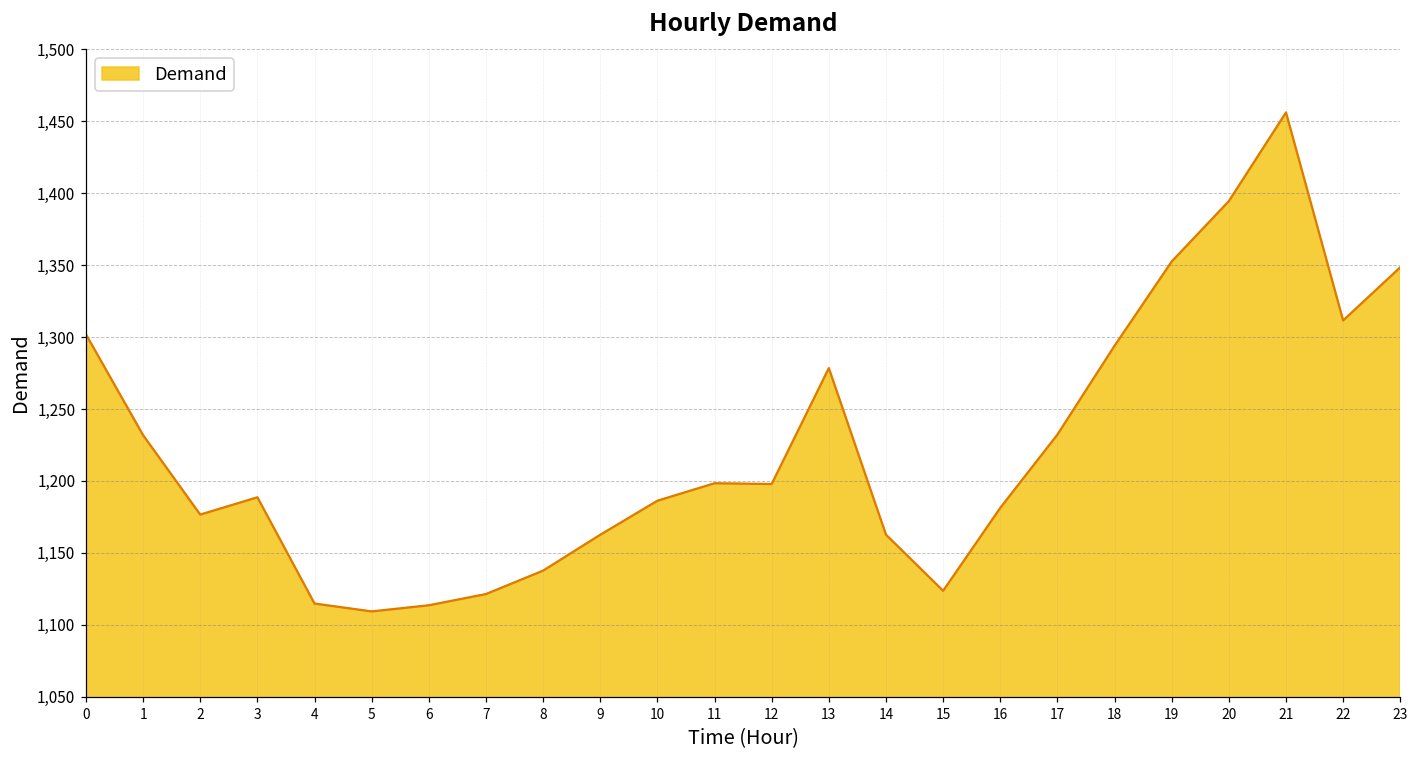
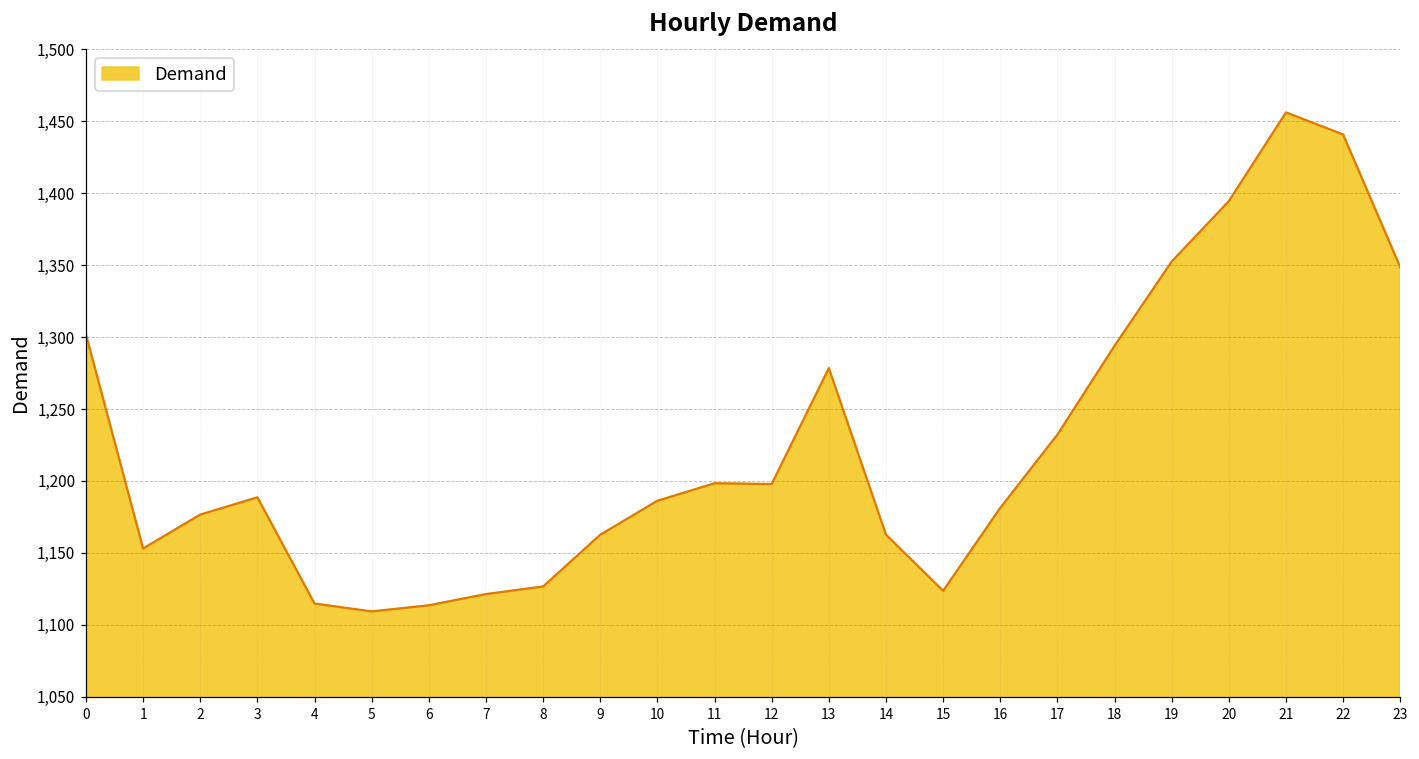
1: 1,232 -> 1,153
8: 1,138 -> 1,127
22: 1,312 -> 1,441
